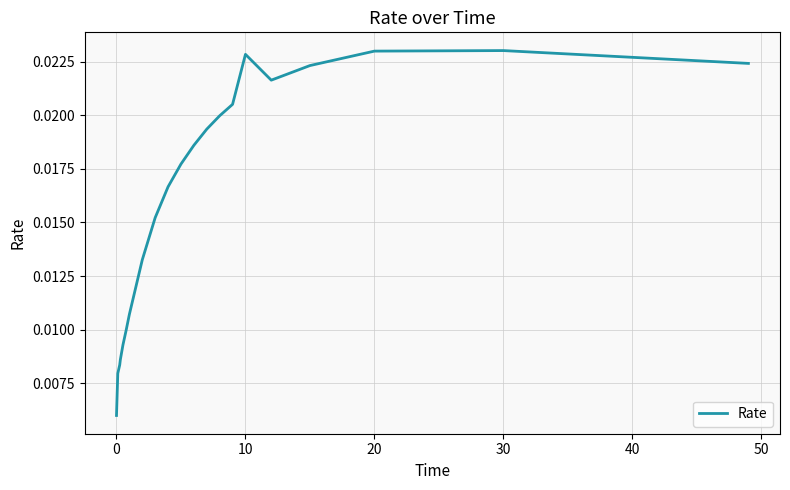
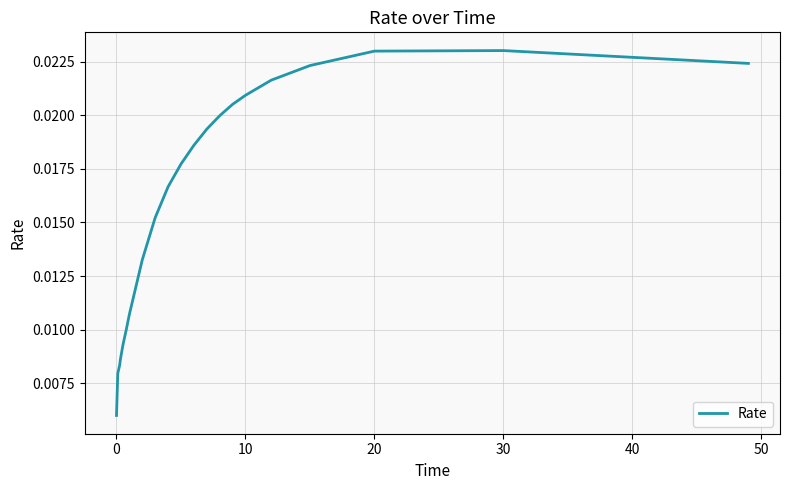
10: 0.0228 -> 0.0209
